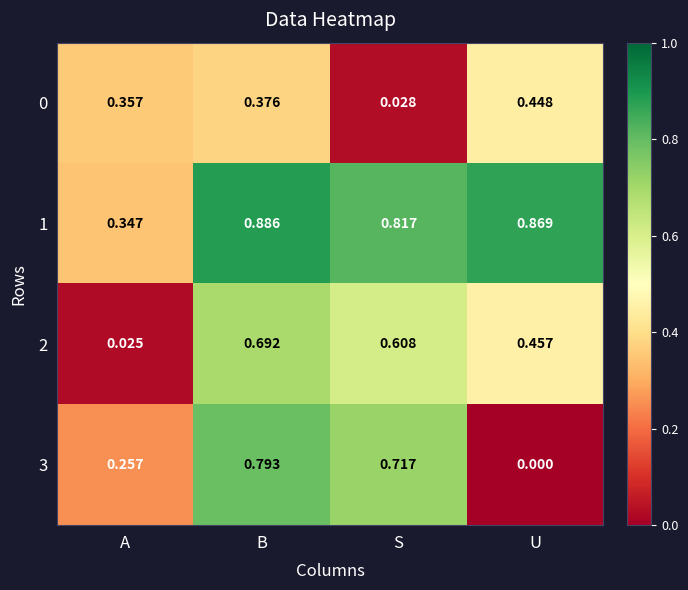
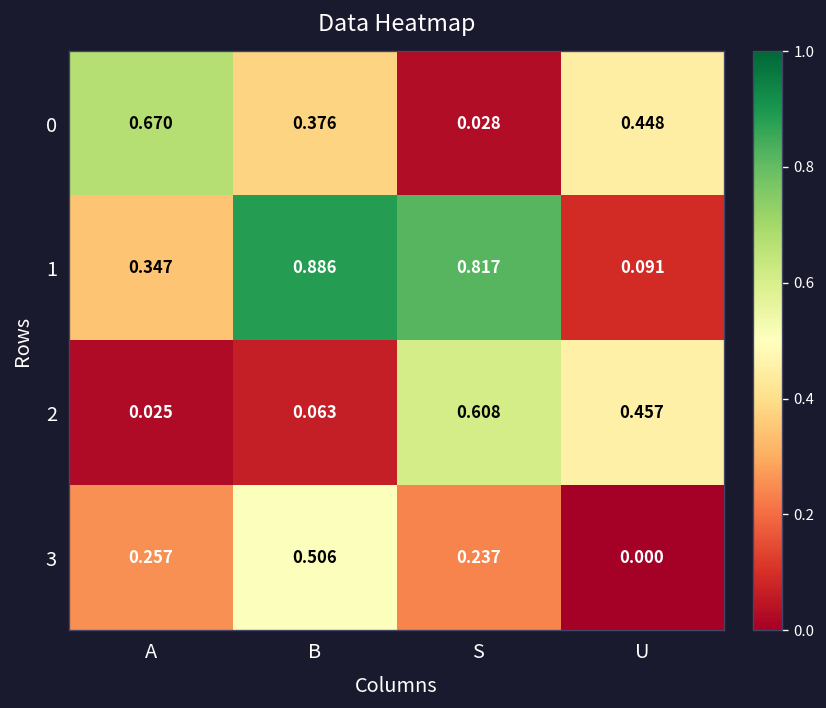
0, A: 0.357 -> 0.670
1, U: 0.869 -> 0.091
2, B: 0.692 -> 0.063
3, B: 0.793 -> 0.506
3, S: 0.717 -> 0.237
